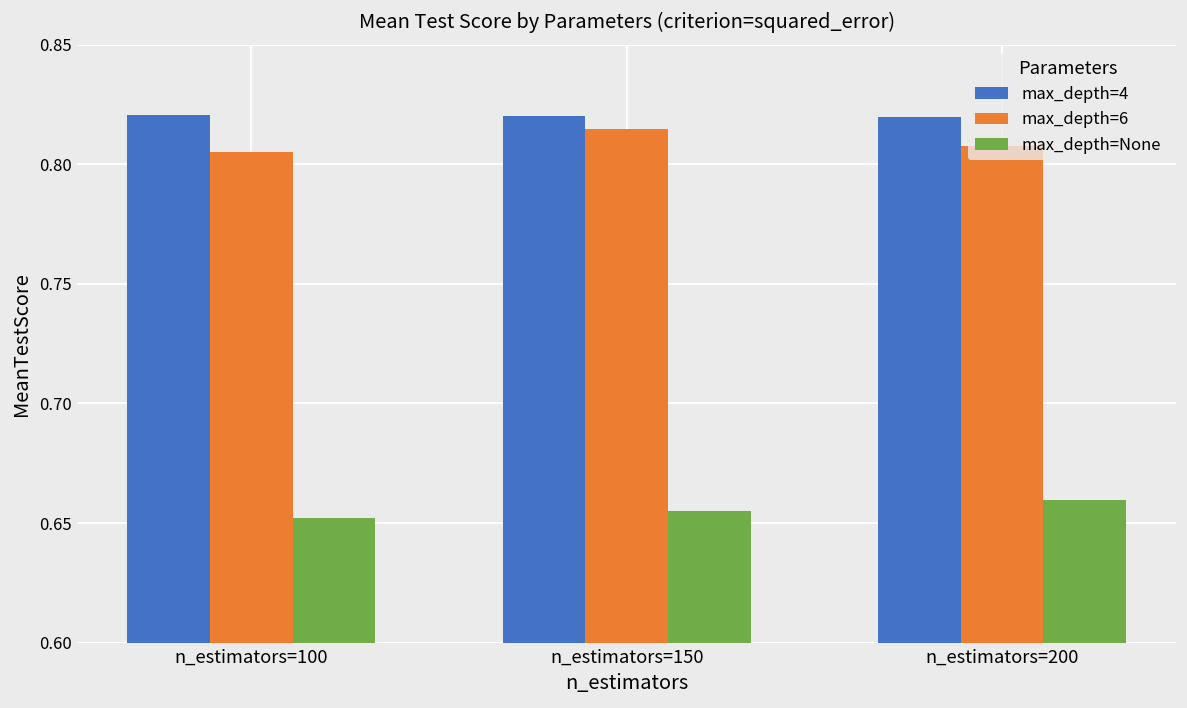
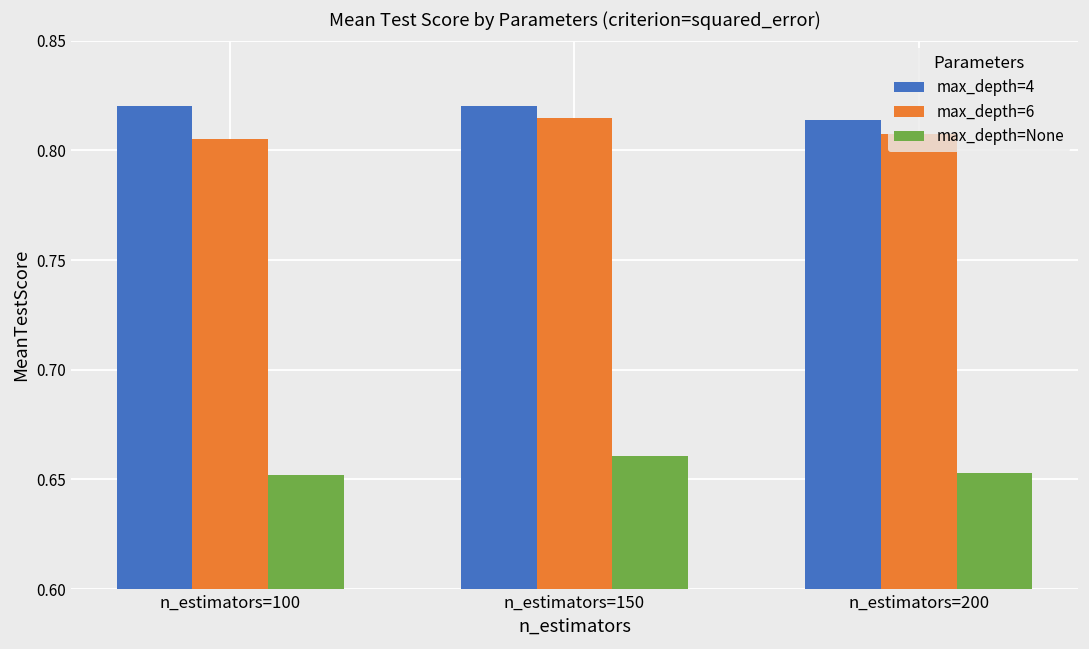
max_depth=None, n_estimators=150: 0.655 -> 0.661
max_depth=4, n_estimators=200: 0.820 -> 0.814
max_depth=None, n_estimators=200: 0.659 -> 0.653
